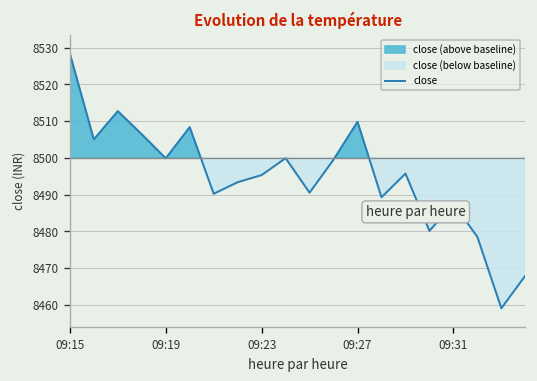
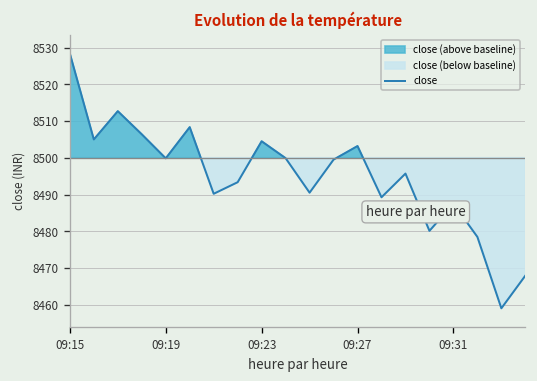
09:23: 8495 -> 8505
09:27: 8510 -> 8503
